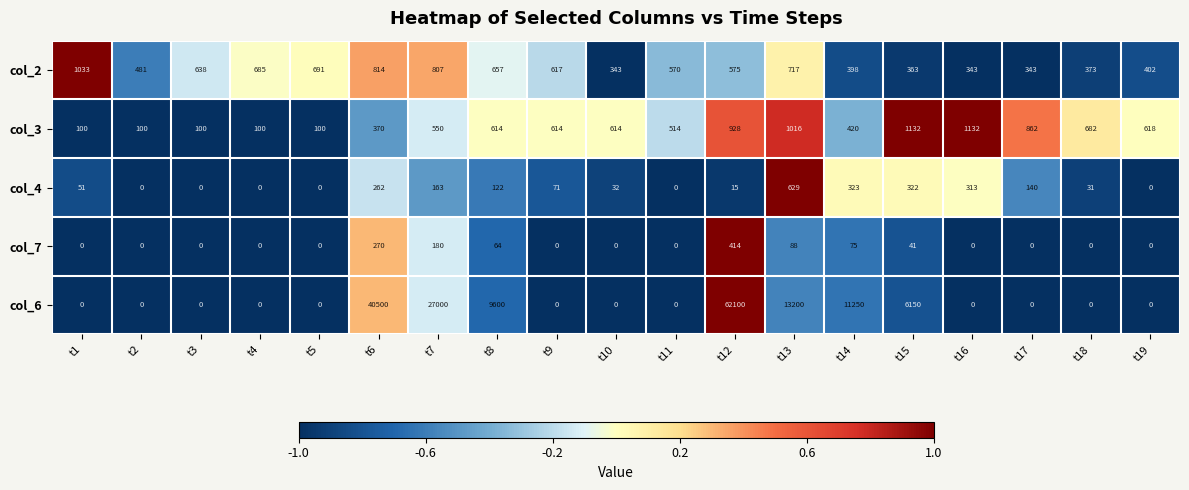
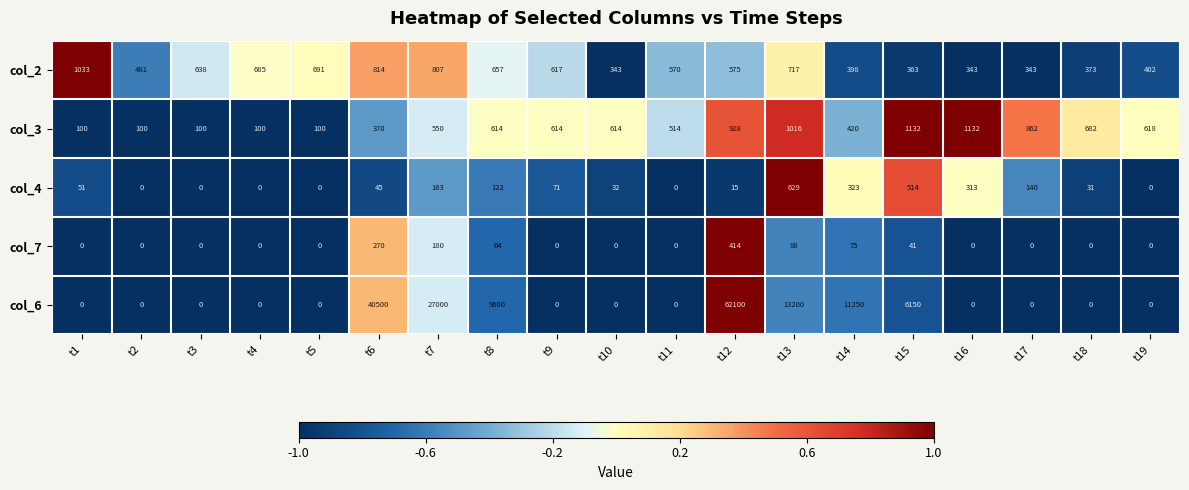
col_4, t6: 262 -> 45
col_4, t15: 322 -> 514
